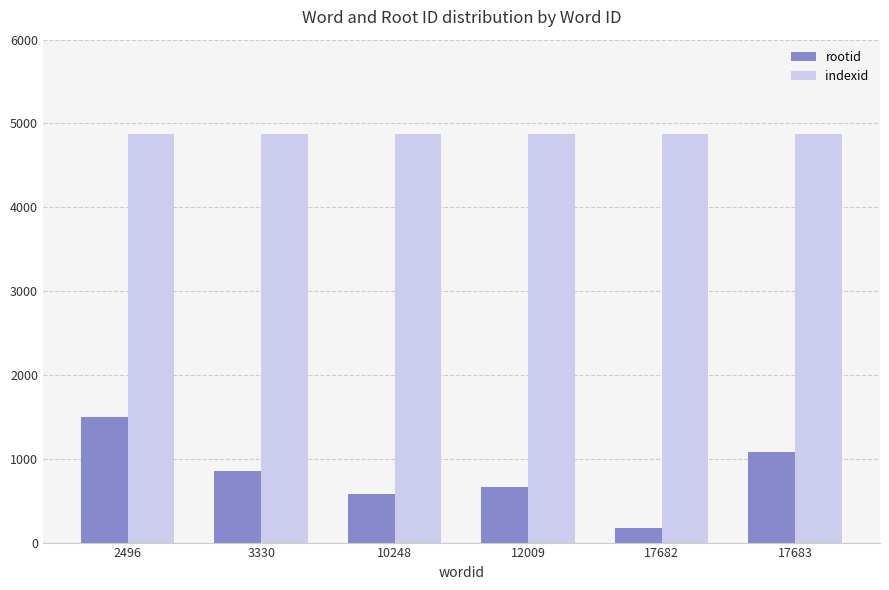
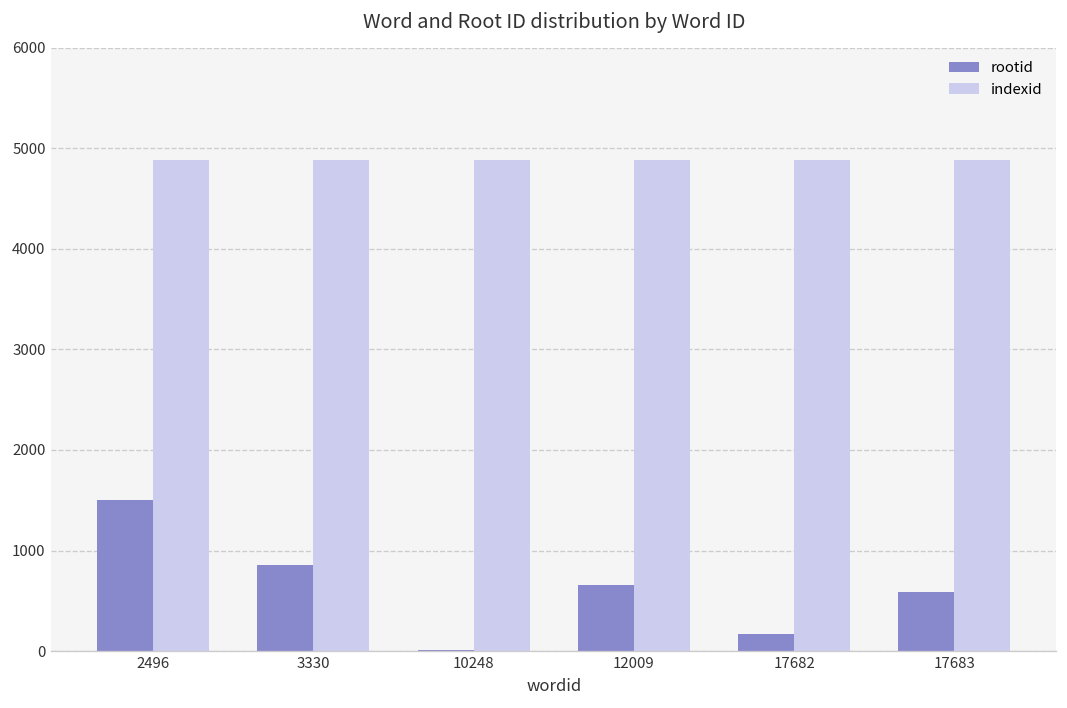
rootid, 10248: 600 -> 0
rootid, 17683: 1100 -> 600
